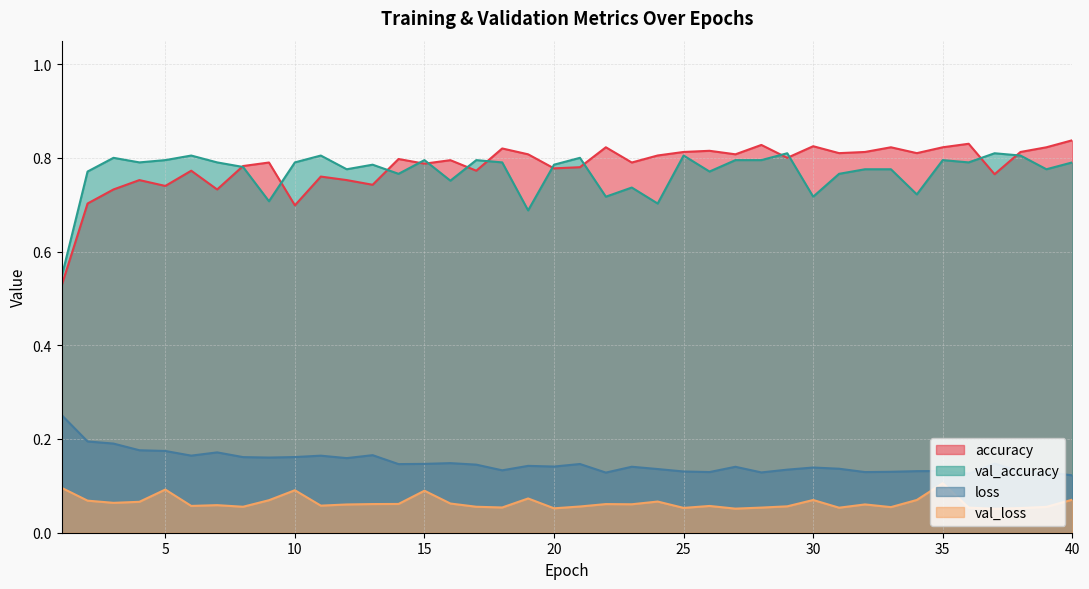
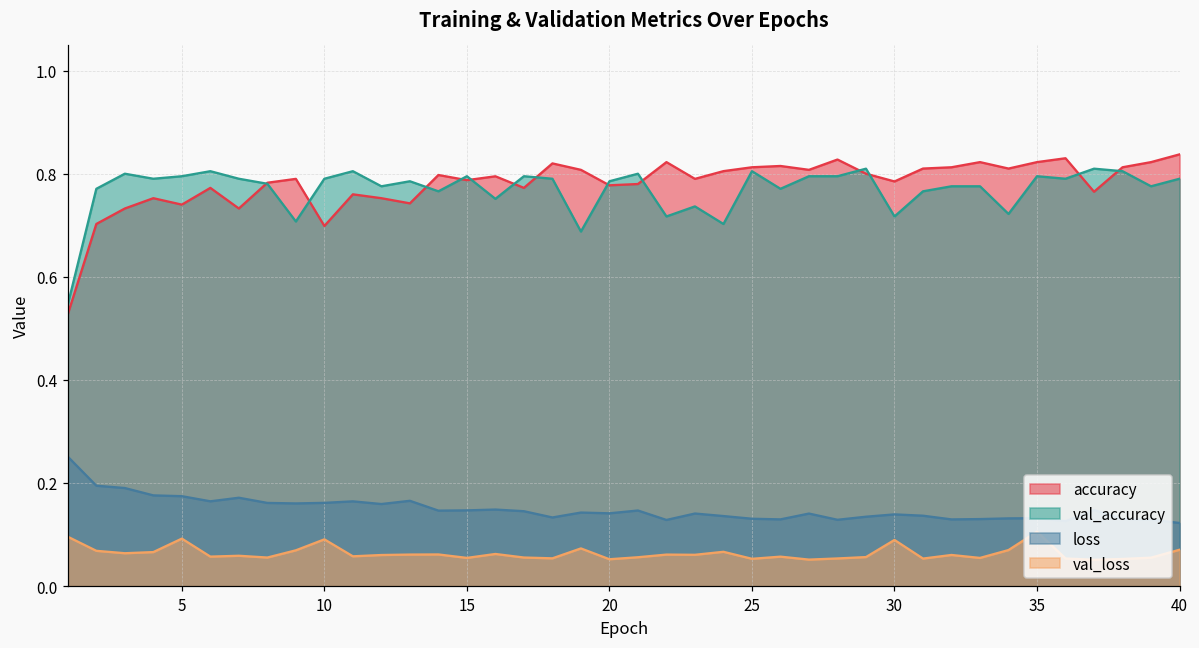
val_loss, 15: 0.09 -> 0.05
accuracy, 30: 0.82 -> 0.79
val_loss, 30: 0.07 -> 0.09
